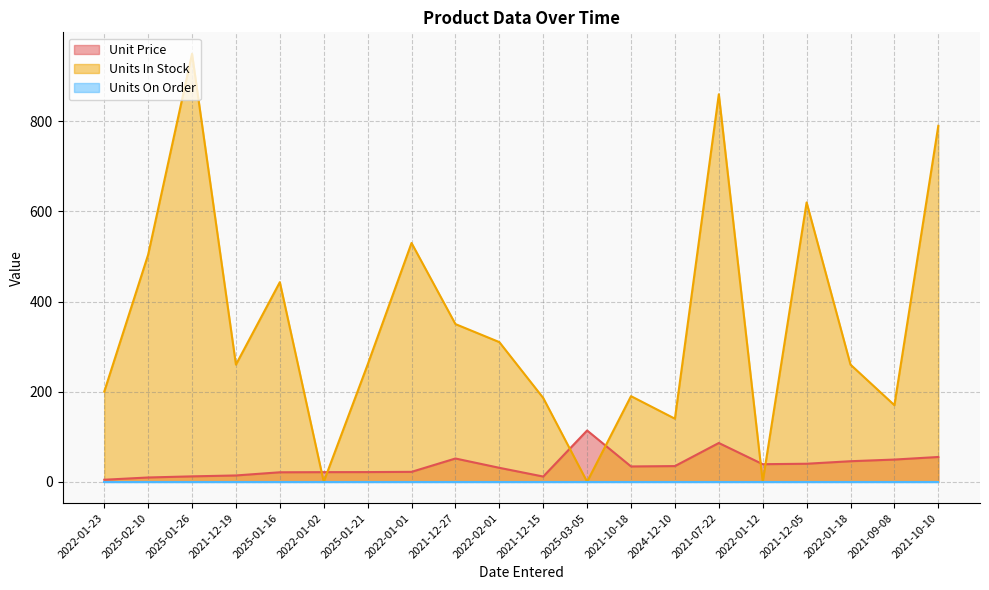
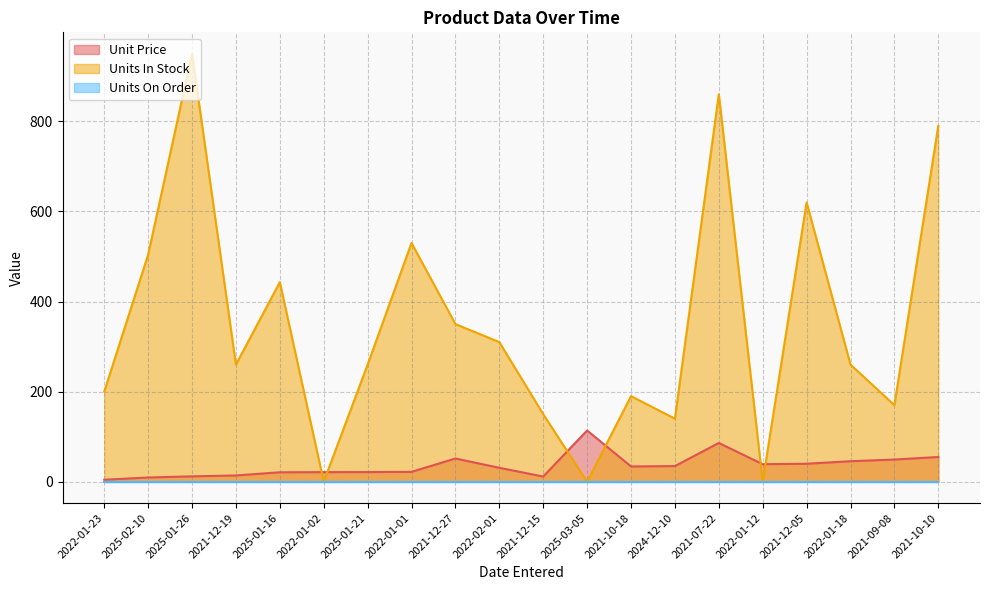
Units In Stock, 2021-12-15: 190 -> 150
